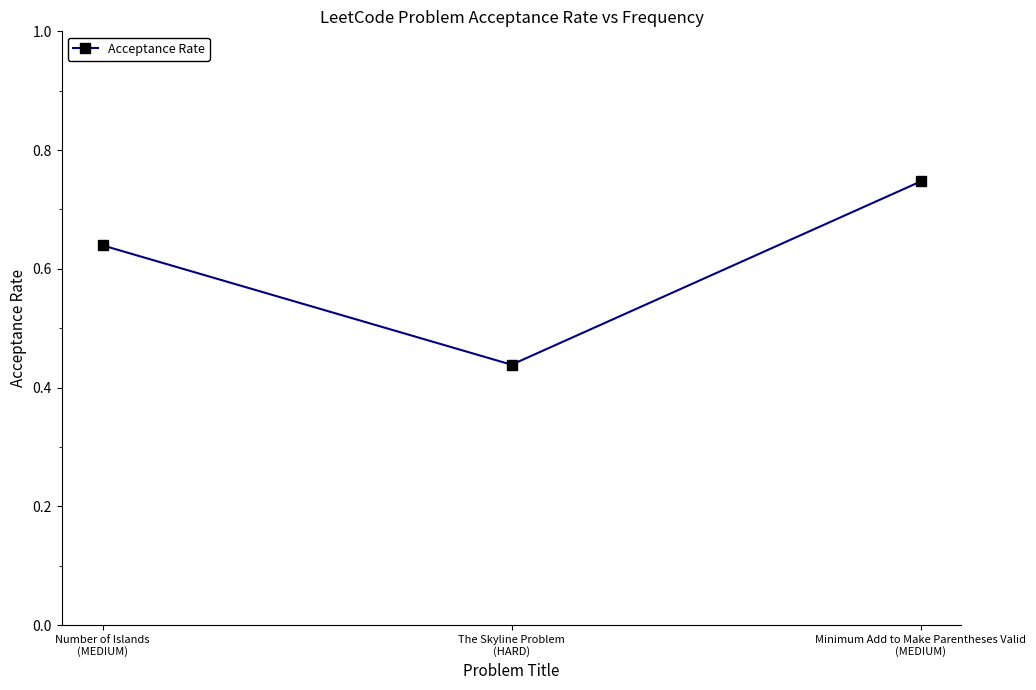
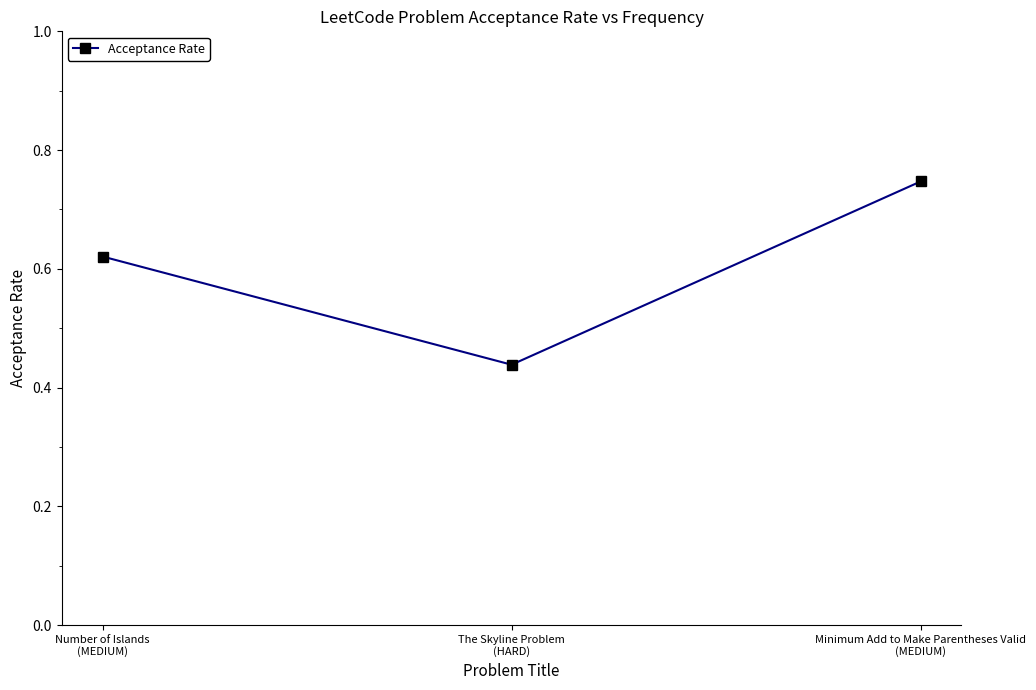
Number of Islands (MEDIUM): 0.64 -> 0.62
